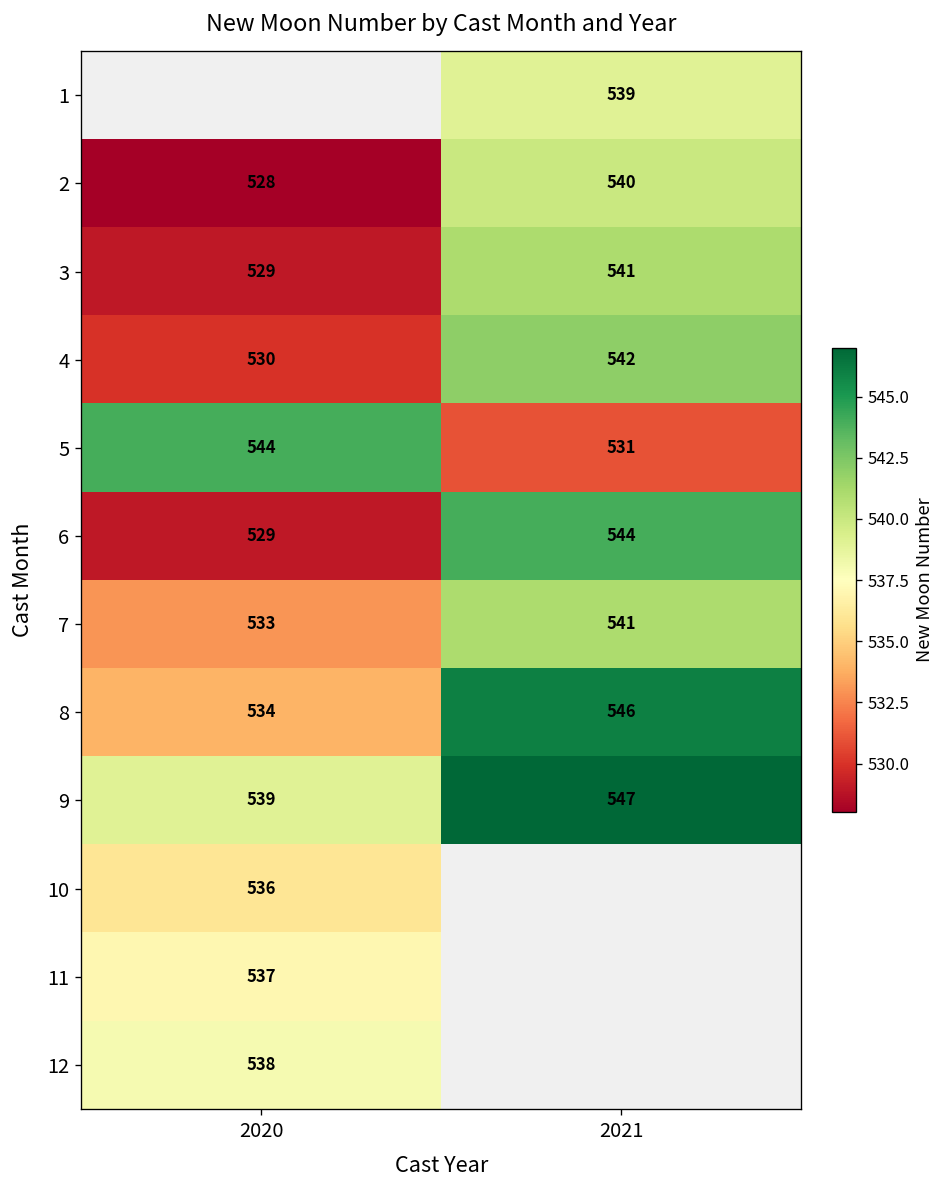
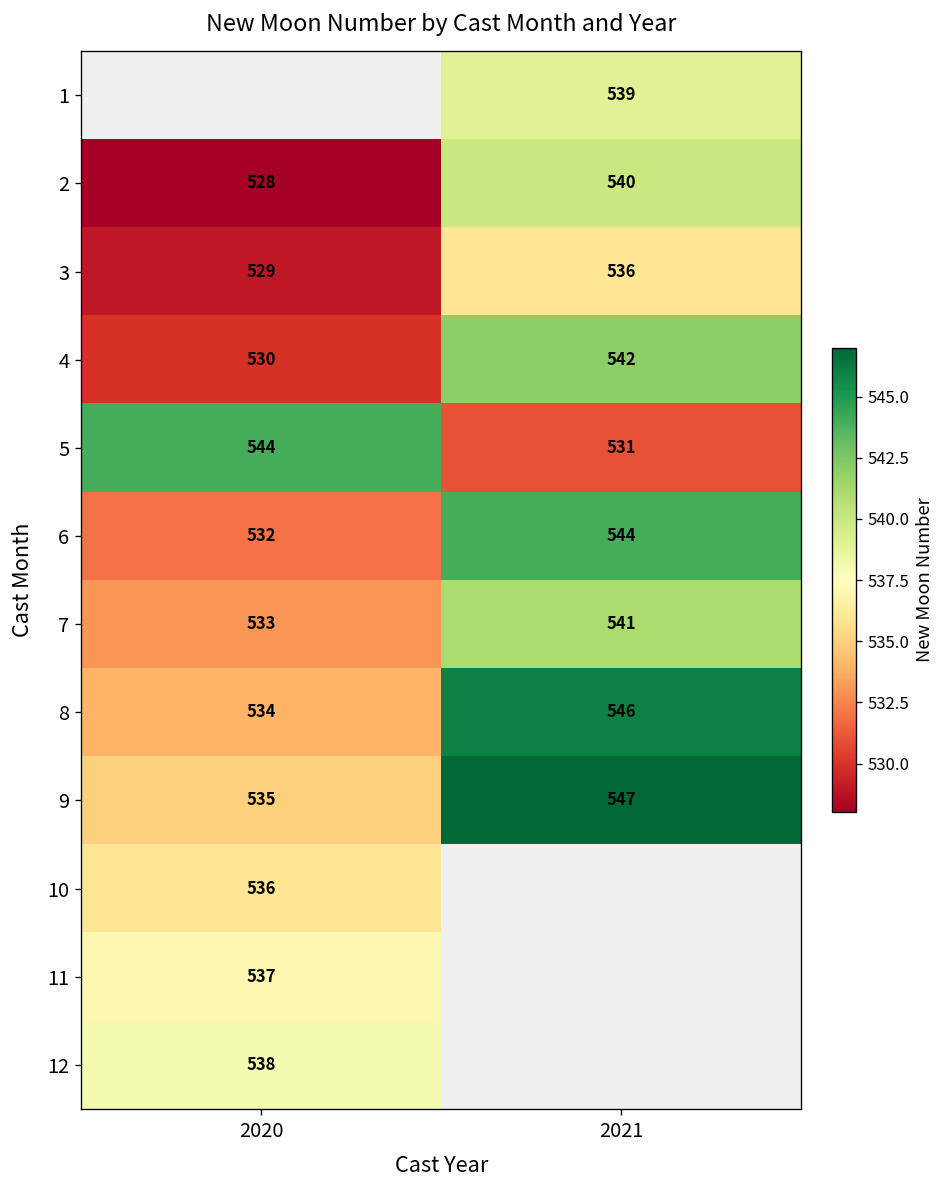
3, 2021: 541 -> 536
6, 2020: 529 -> 532
9, 2020: 539 -> 535
